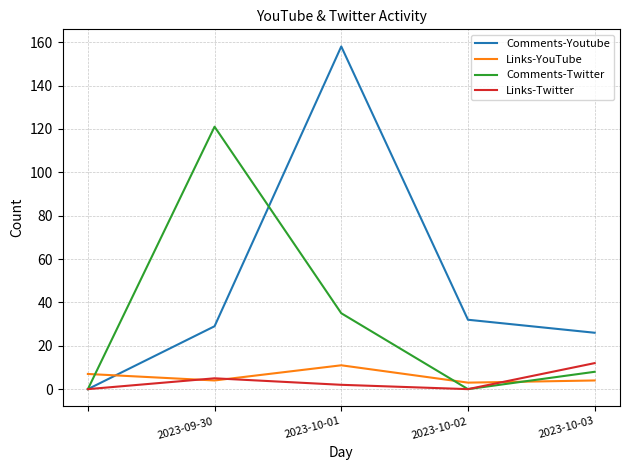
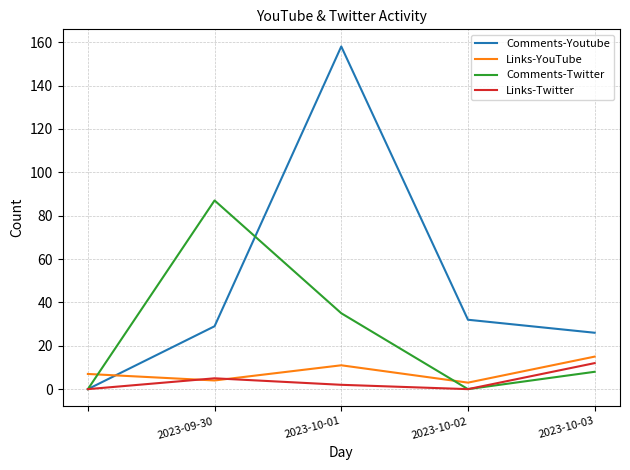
Comments-Twitter, 2023-09-30: 121 -> 87
Links-YouTube, 2023-10-03: 4 -> 15
